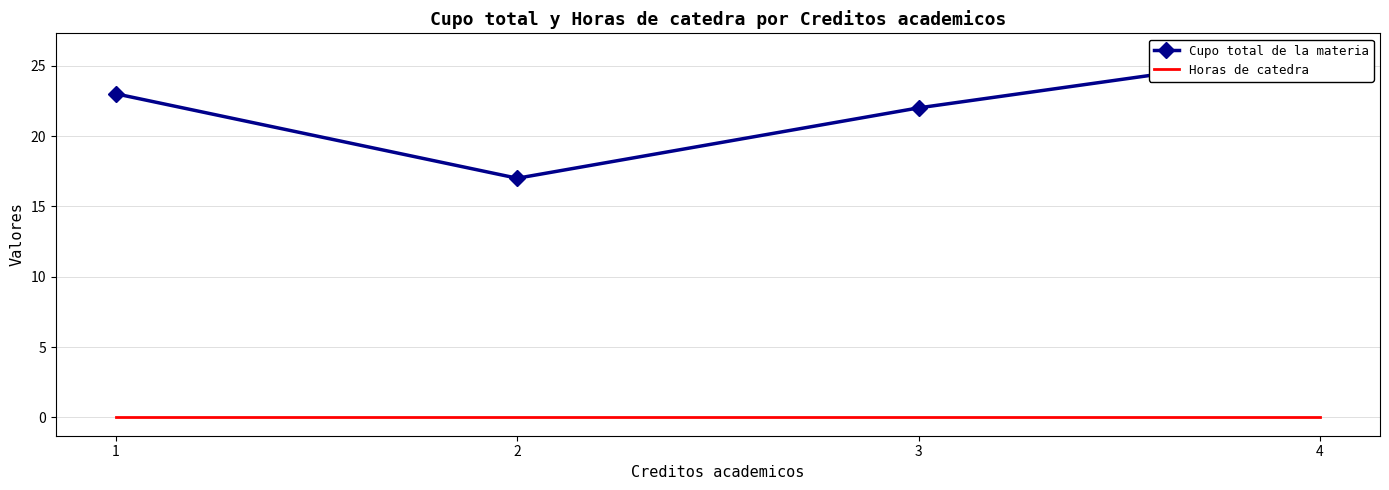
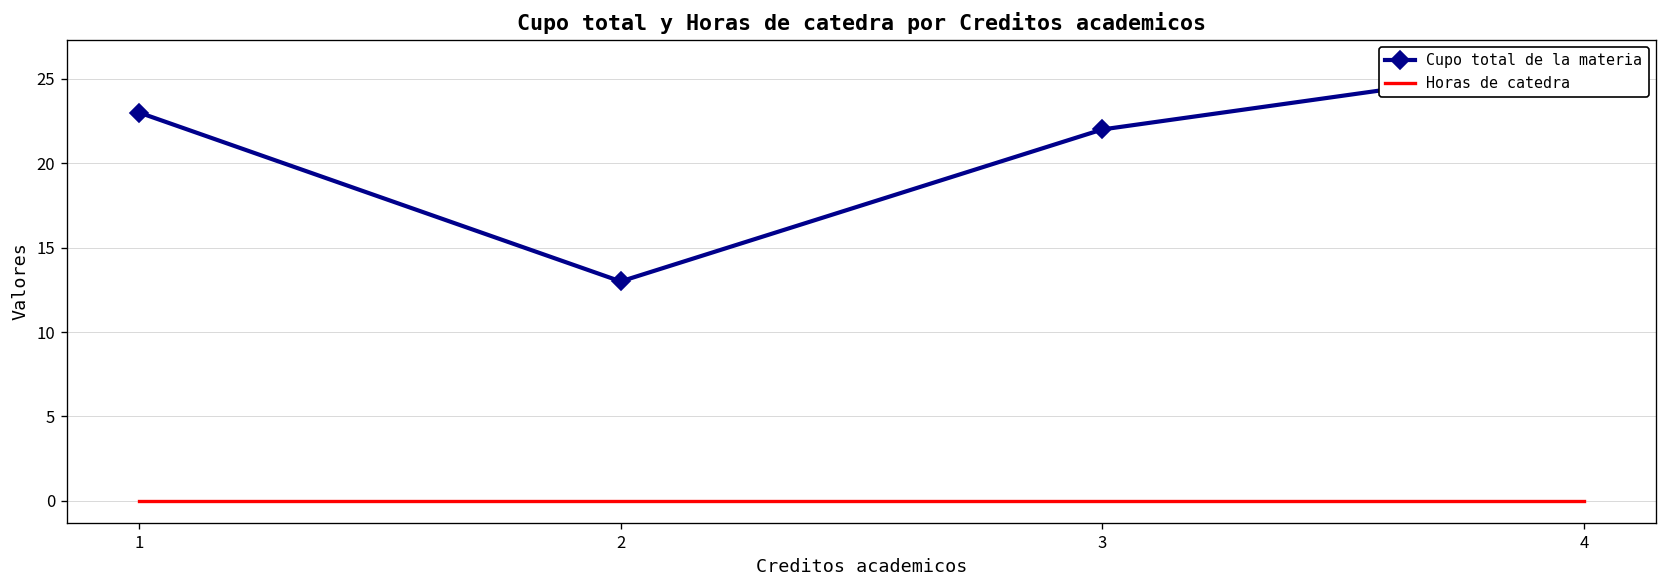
Cupo total de la materia, 2: 17 -> 13
